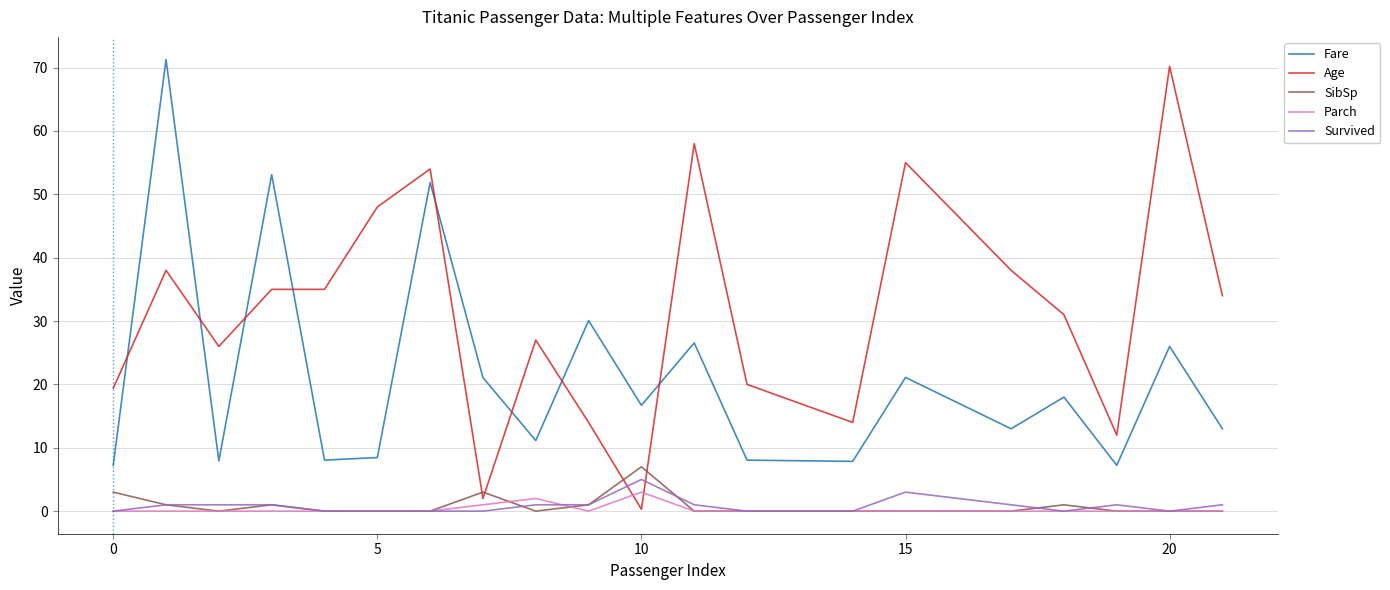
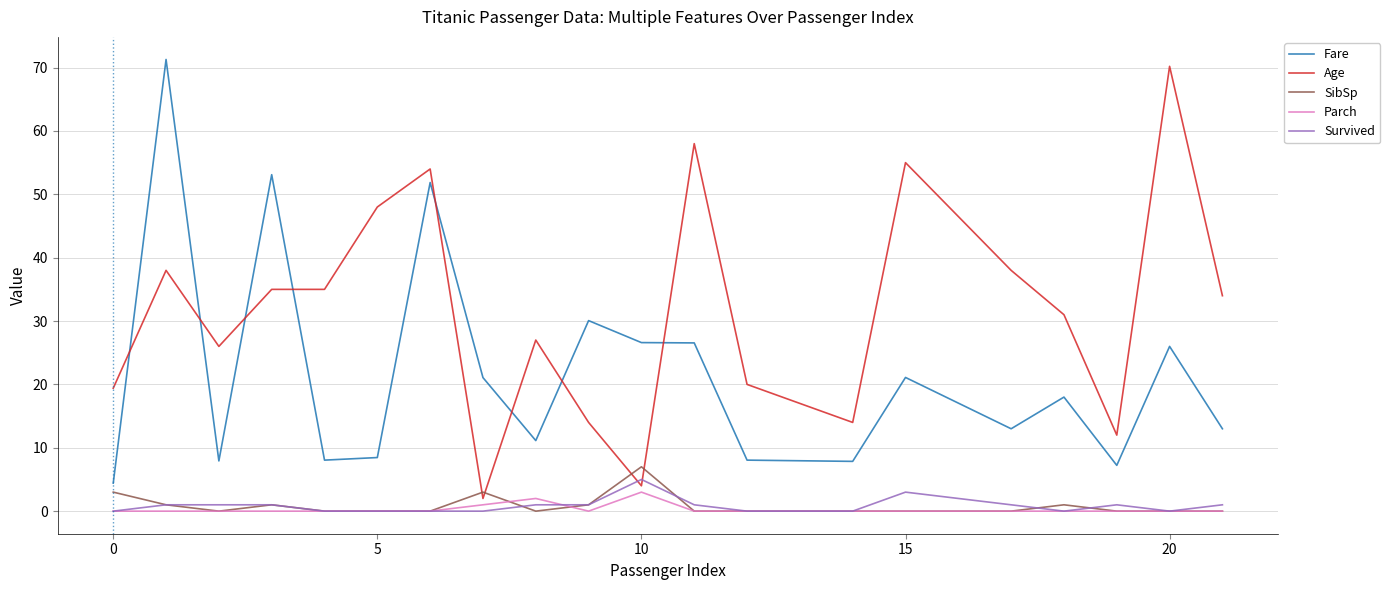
Fare, 0: 7 -> 4
Fare, 10: 17 -> 27
Age, 10: 0 -> 4
